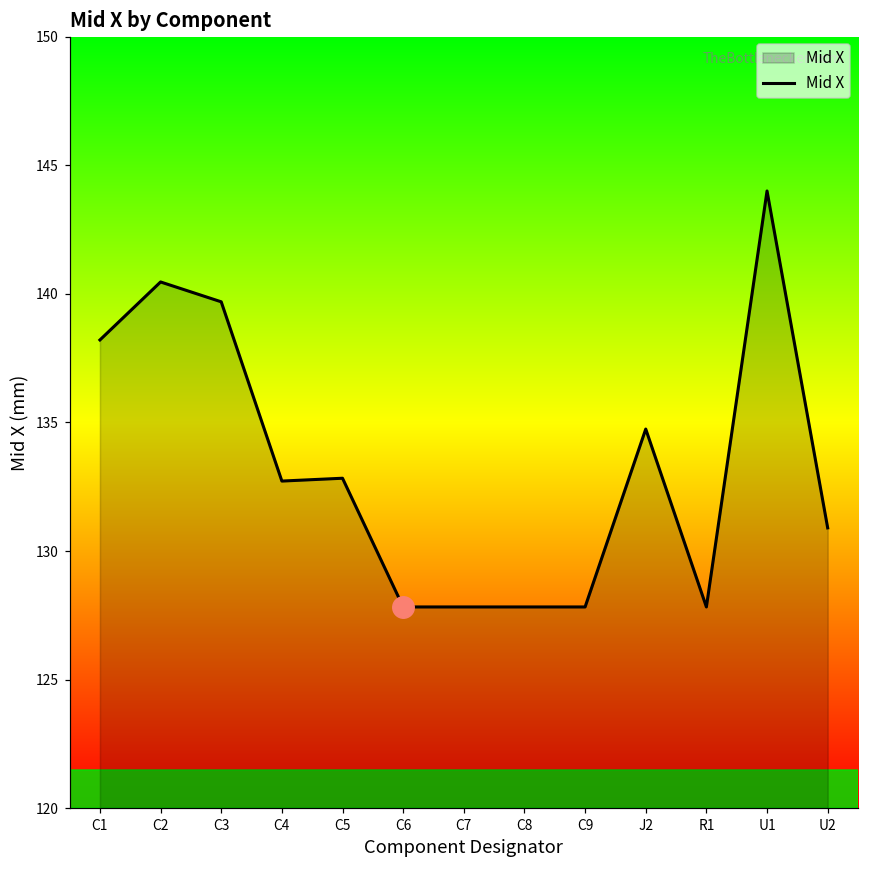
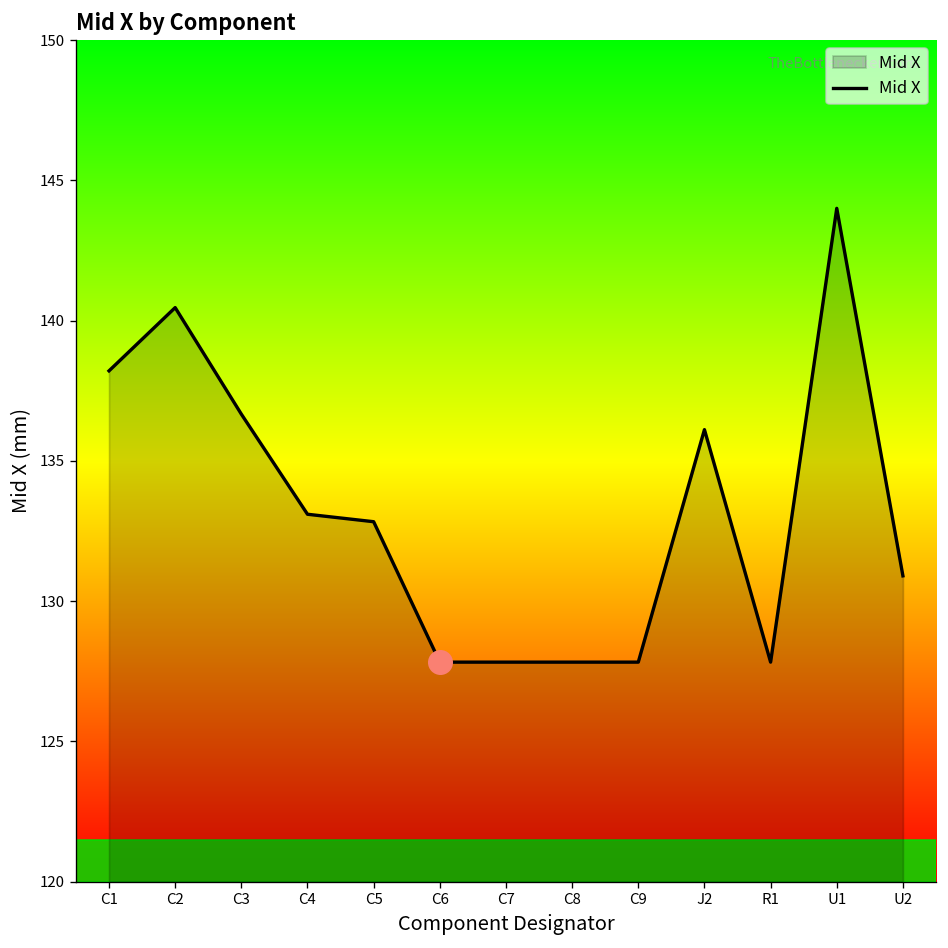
Mid X, C3: 139.7 -> 136.7
Mid X, C4: 132.7 -> 133.1
Mid X, J2: 134.7 -> 136.1
